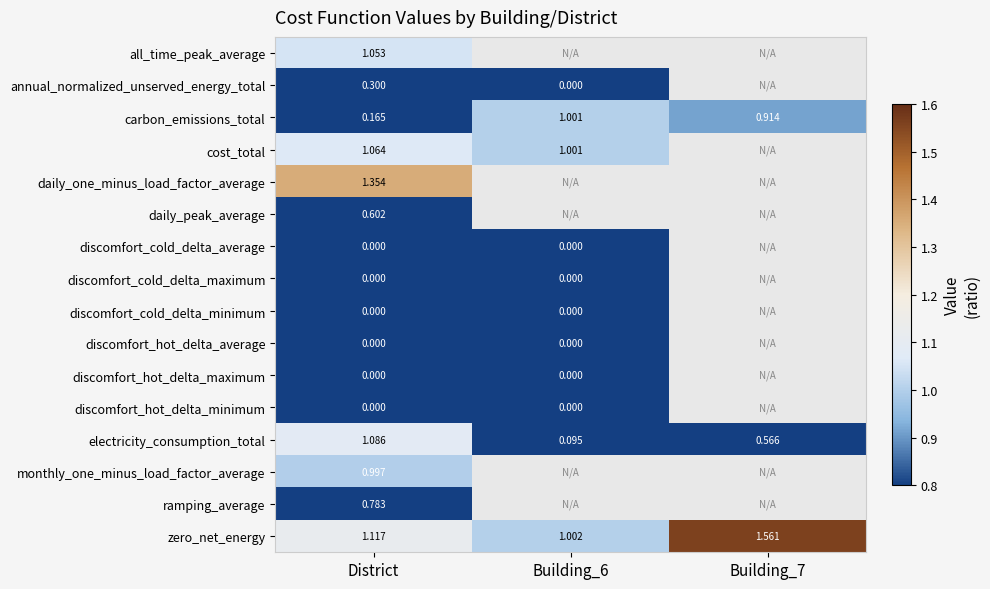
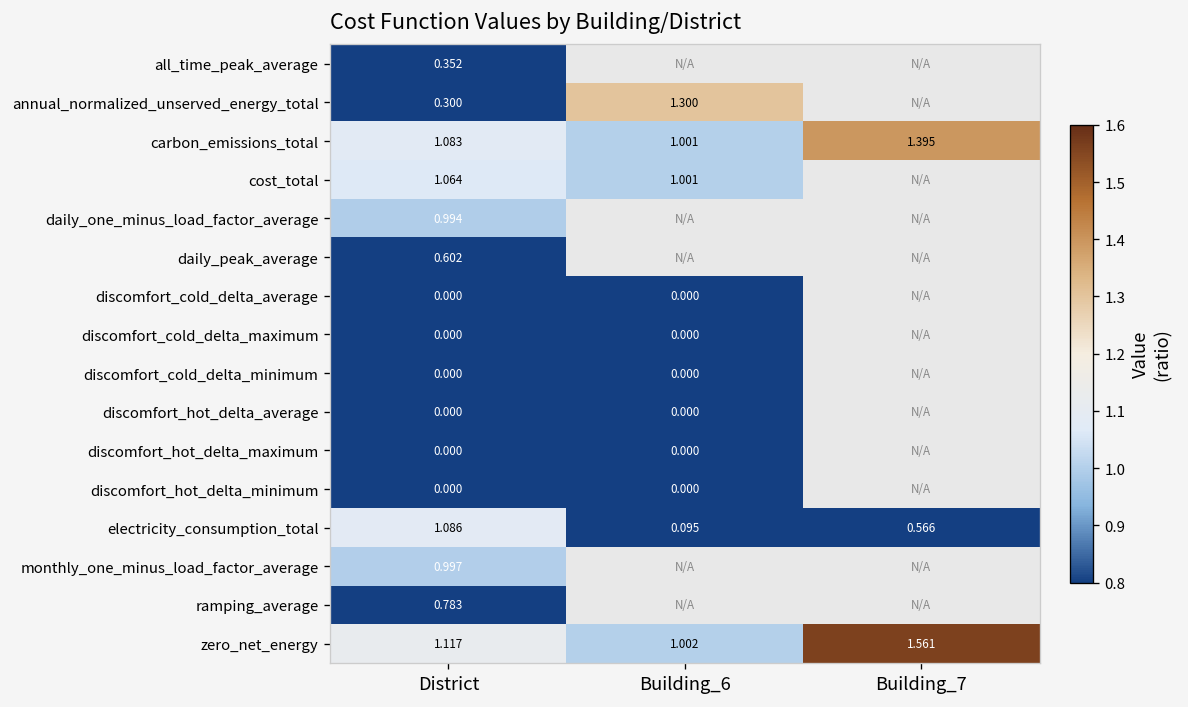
all_time_peak_average, District: 1.053 -> 0.352
annual_normalized_unserved_energy_total, Building_6: 0.000 -> 1.300
carbon_emissions_total, District: 0.165 -> 1.083
carbon_emissions_total, Building_7: 0.914 -> 1.395
daily_one_minus_load_factor_average, District: 1.354 -> 0.994
